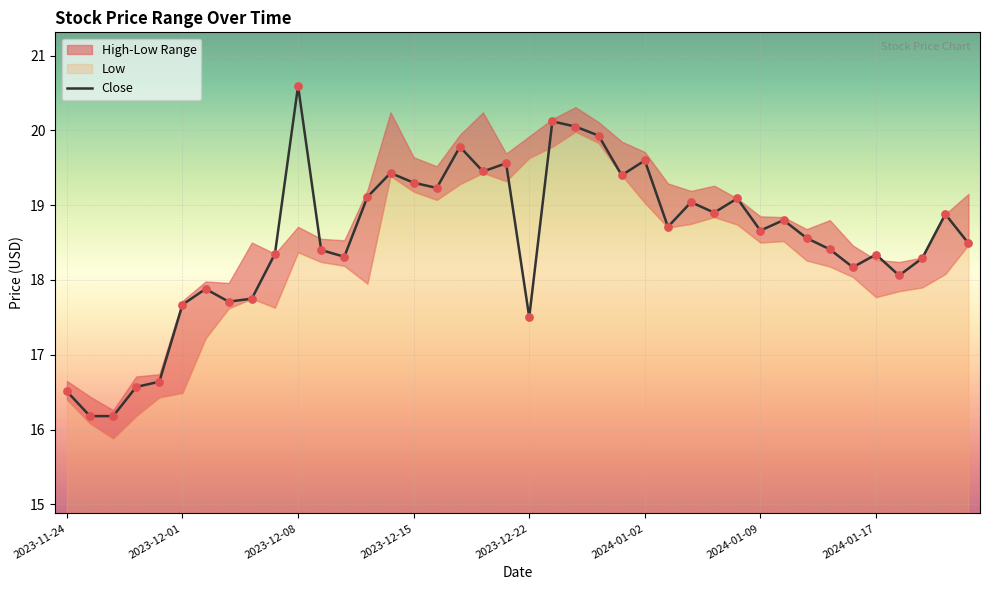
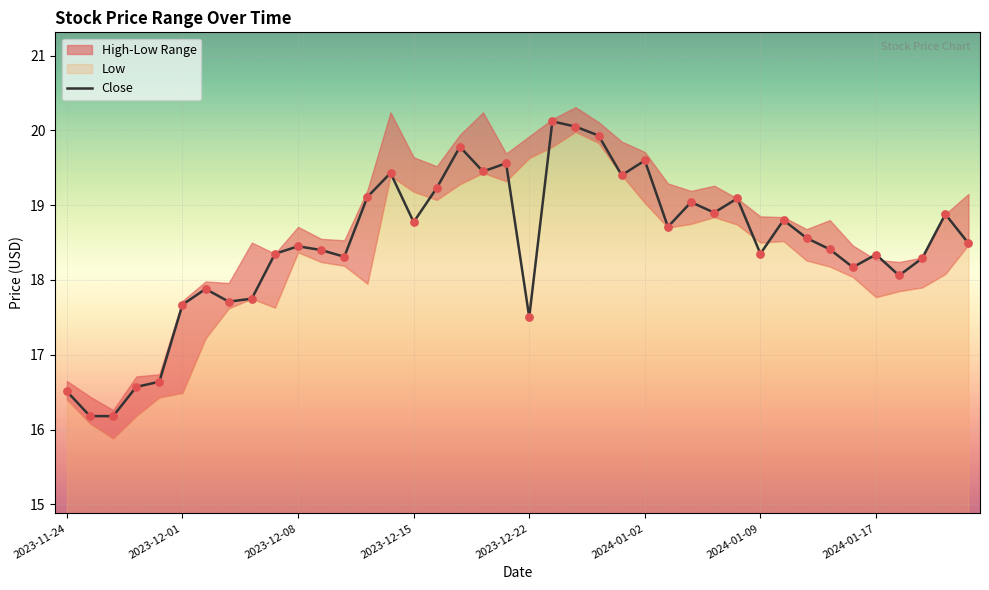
Close, 2023-12-08: 20.6 -> 18.5
Close, 2023-12-15: 19.3 -> 18.8
Close, 2024-01-09: 18.7 -> 18.4
